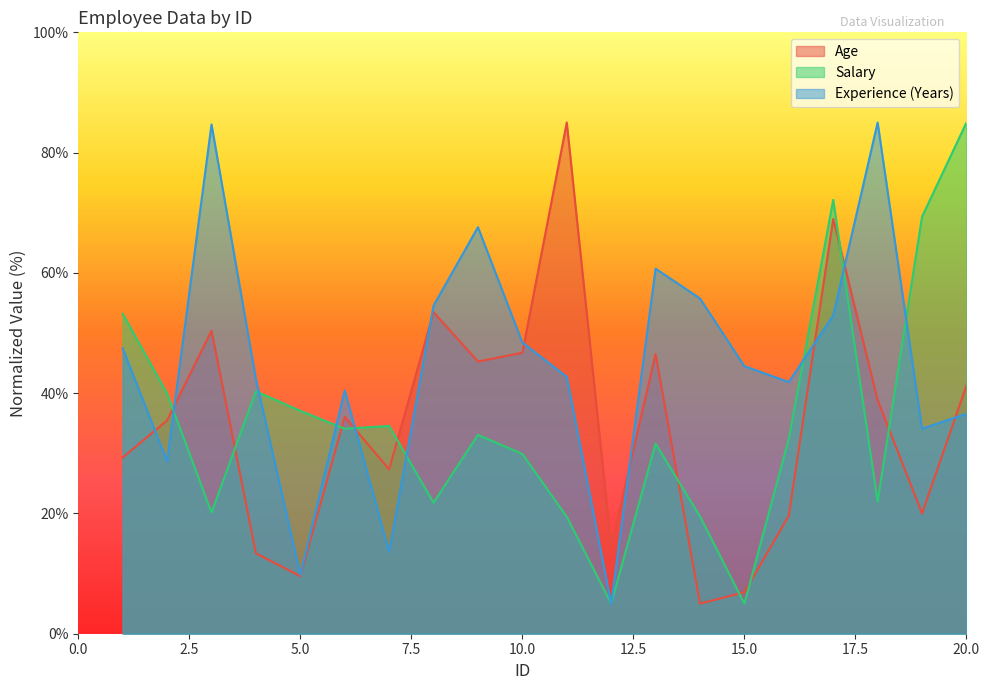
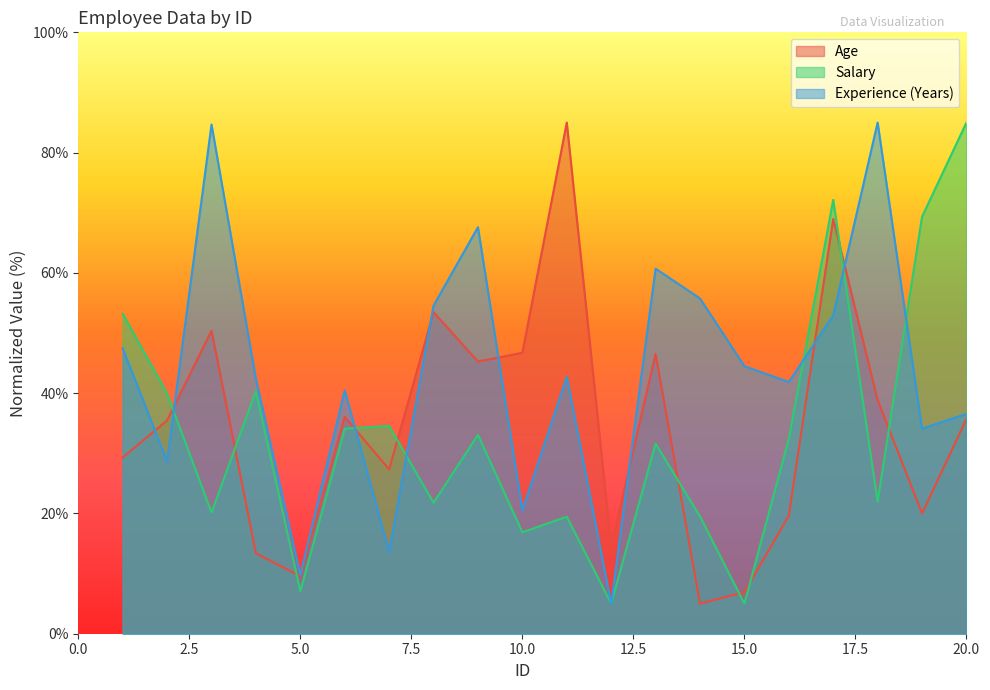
Salary, 5.0: 37% -> 7%
Salary, 10.0: 30% -> 17%
Experience (Years), 10.0: 48% -> 21%
Age, 20.0: 41% -> 36%
